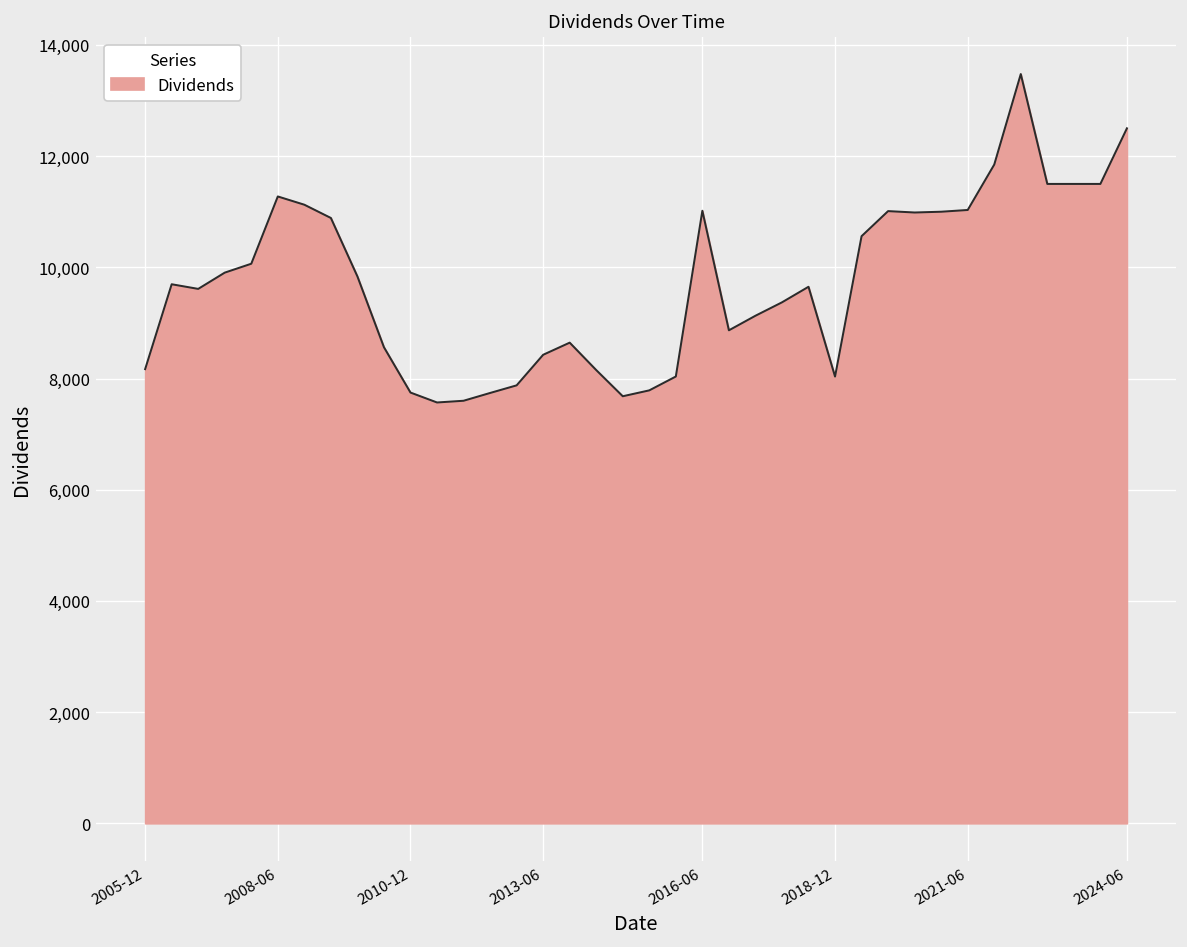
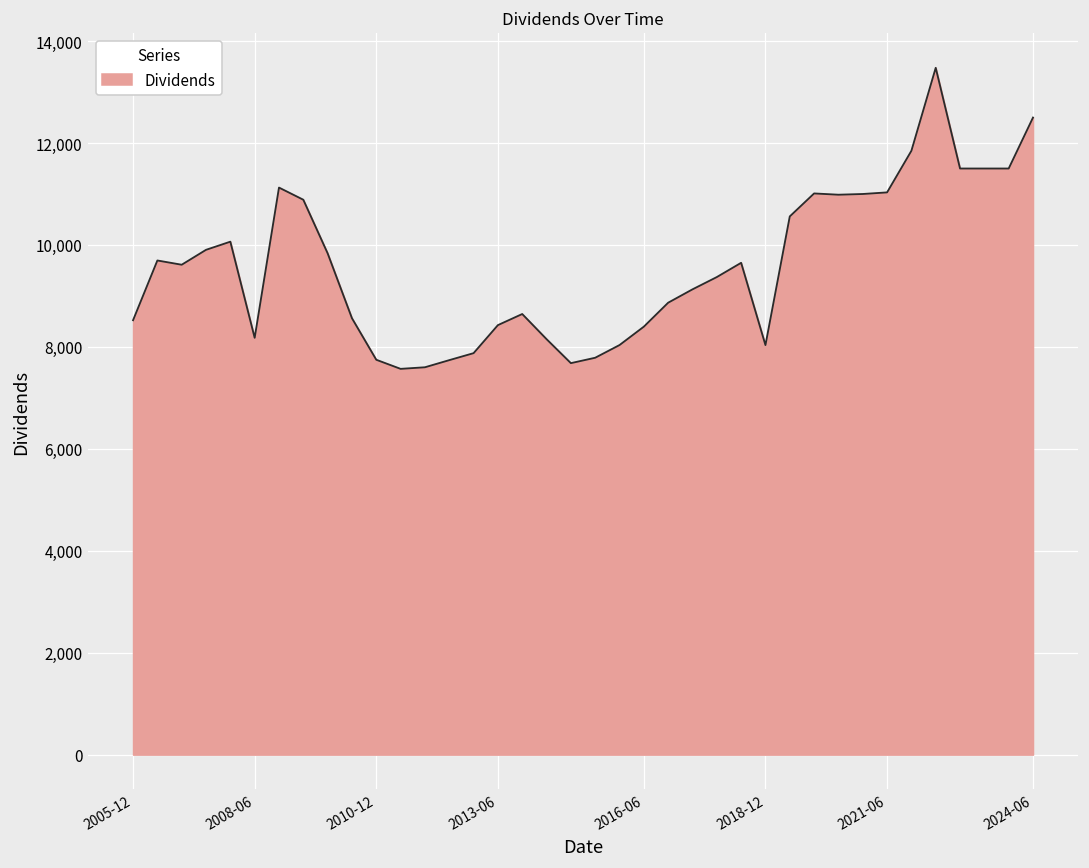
2005-12: 8,200 -> 8,500
2008-06: 11,300 -> 8,200
2016-06: 11,000 -> 8,400
